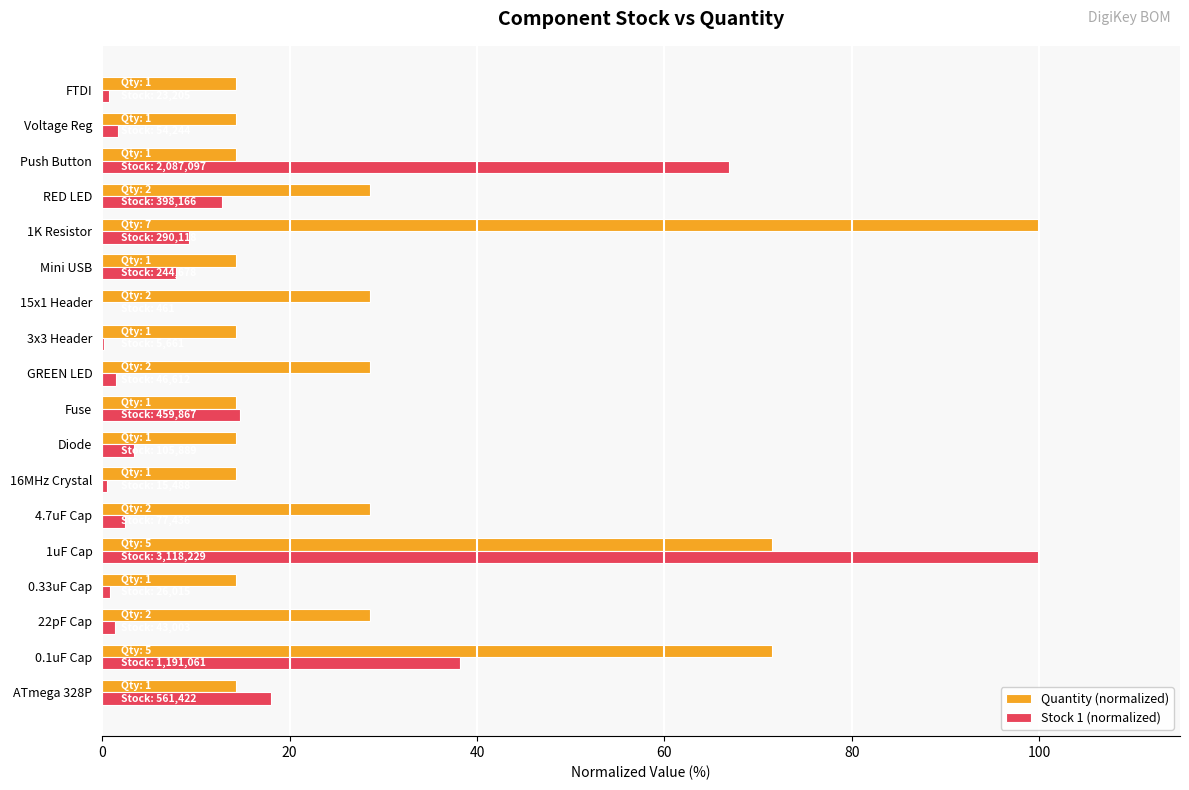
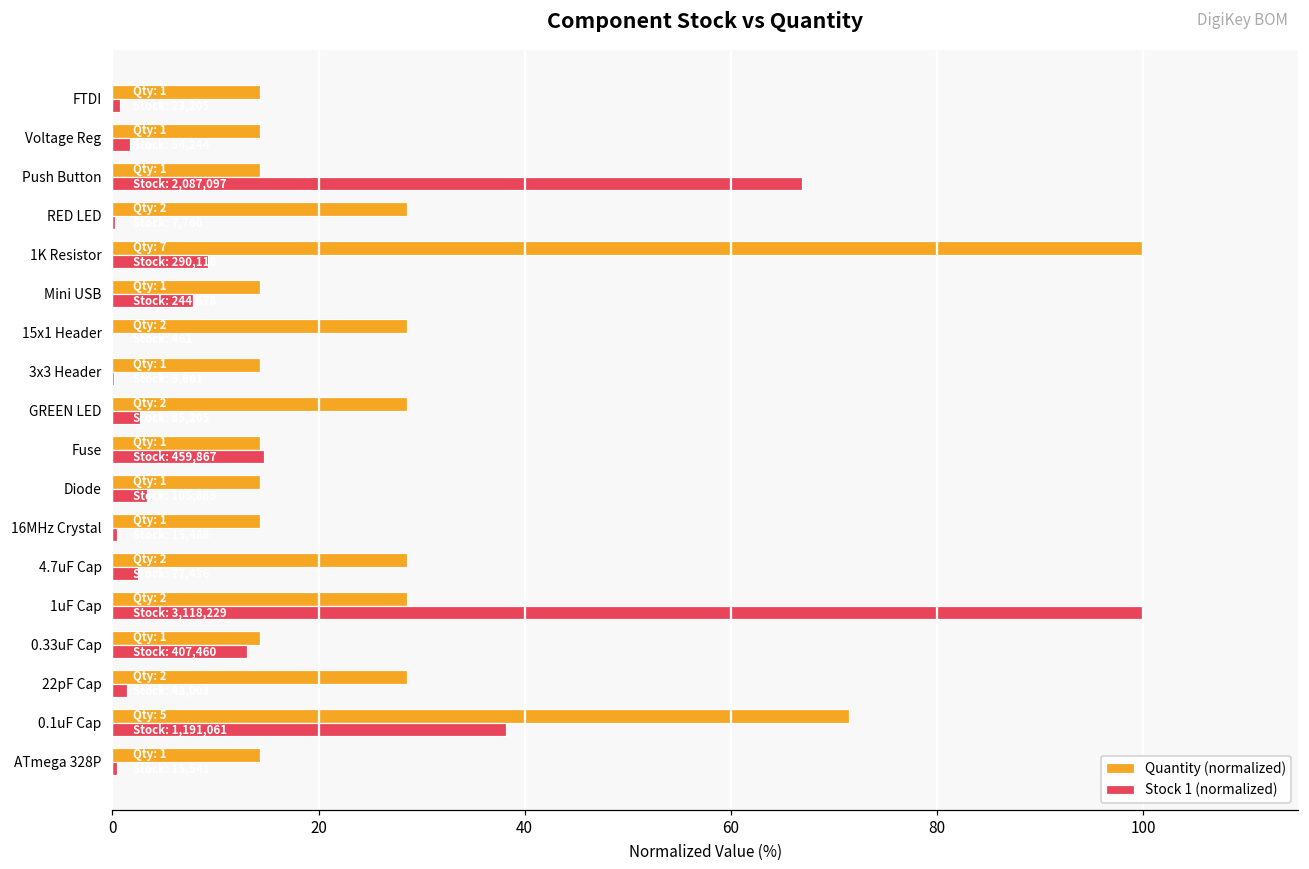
Stock 1 (normalized), RED LED: 13 -> 0
Stock 1 (normalized), GREEN LED: 1 -> 3
Quantity (normalized), 1uF Cap: 5 -> 2
Stock 1 (normalized), 0.33uF Cap: 1 -> 13
Stock 1 (normalized), ATmega 328P: 18 -> 0
